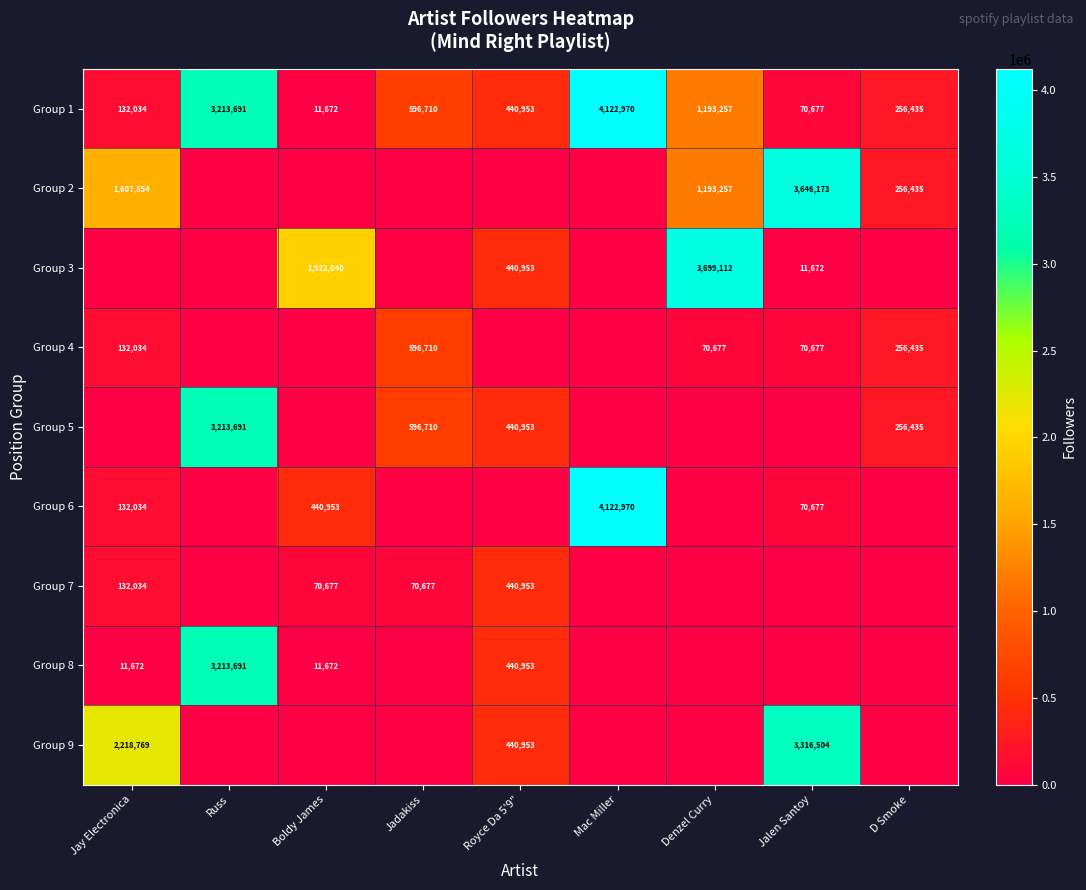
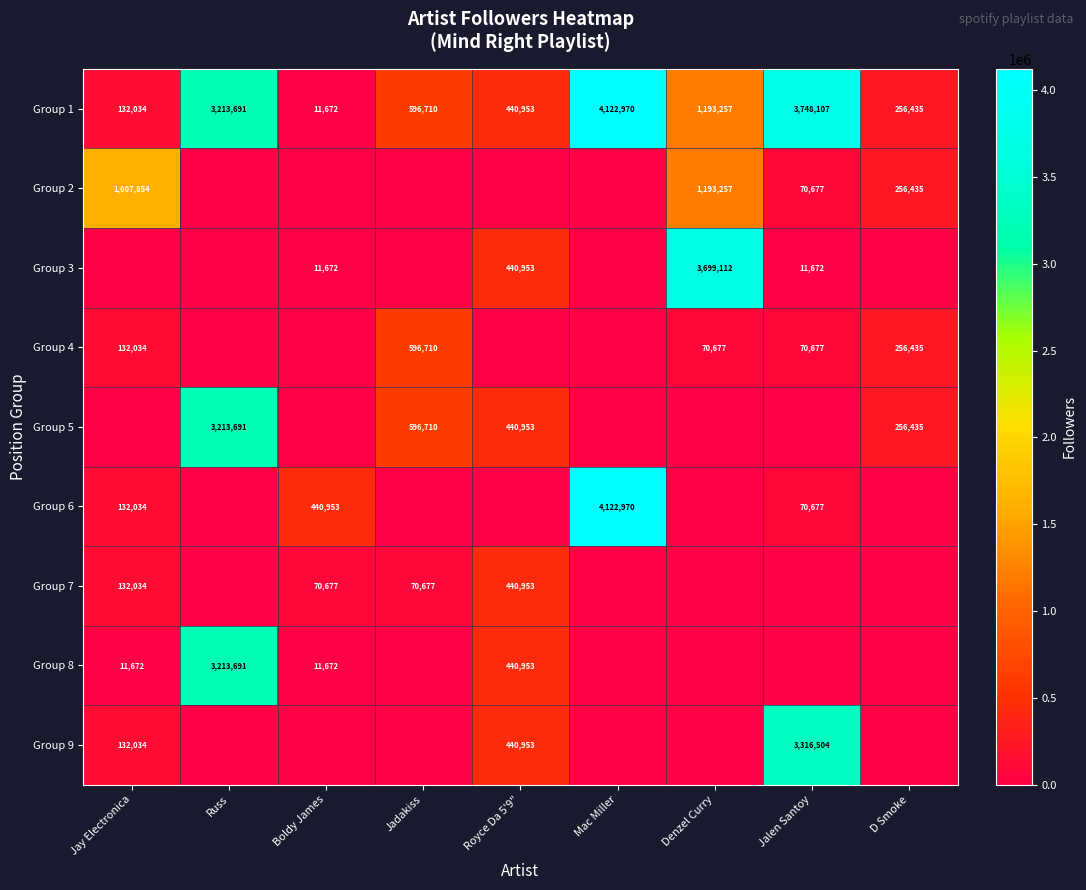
Group 1, Jalen Santoy: 70,677 -> 3,748,107
Group 2, Jalen Santoy: 3,646,173 -> 70,677
Group 3, Boldy James: 1,922,040 -> 11,672
Group 9, Jay Electronica: 2,218,769 -> 132,034
